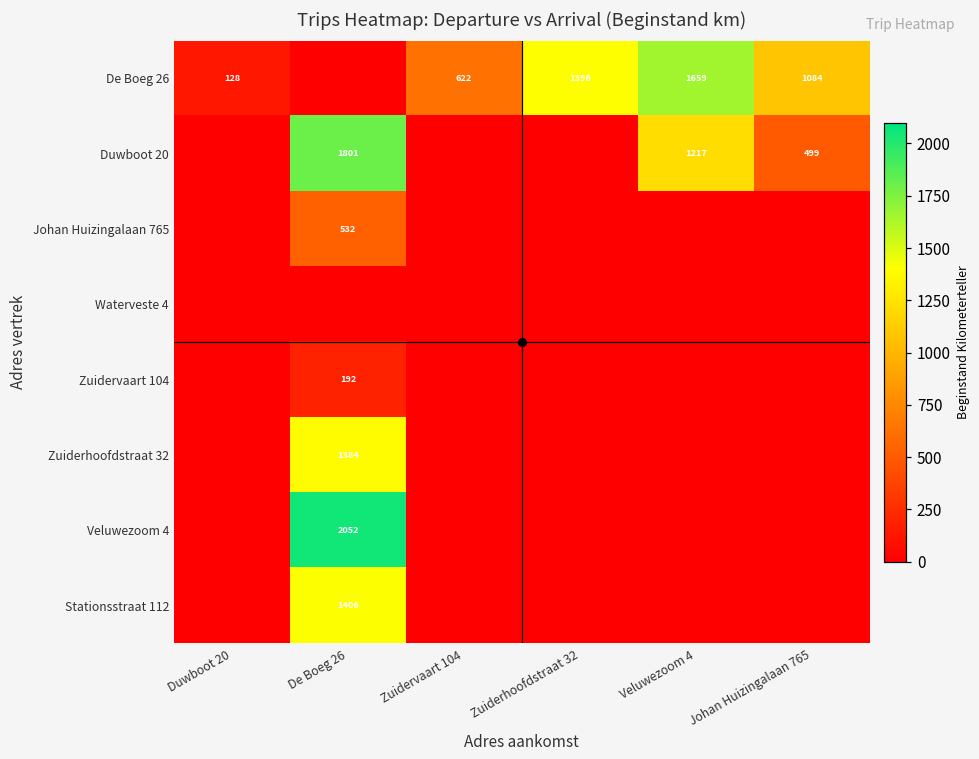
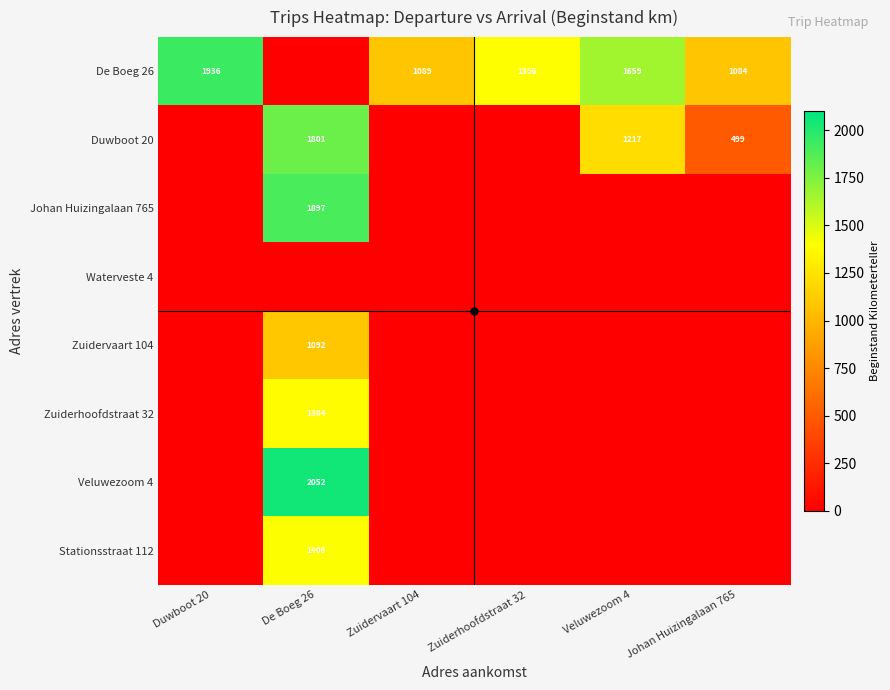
De Boeg 26, Duwboot 20: 128 -> 1936
De Boeg 26, Zuidervaart 104: 622 -> 1089
Johan Huizingalaan 765, De Boeg 26: 532 -> 1897
Zuidervaart 104, De Boeg 26: 192 -> 1092
